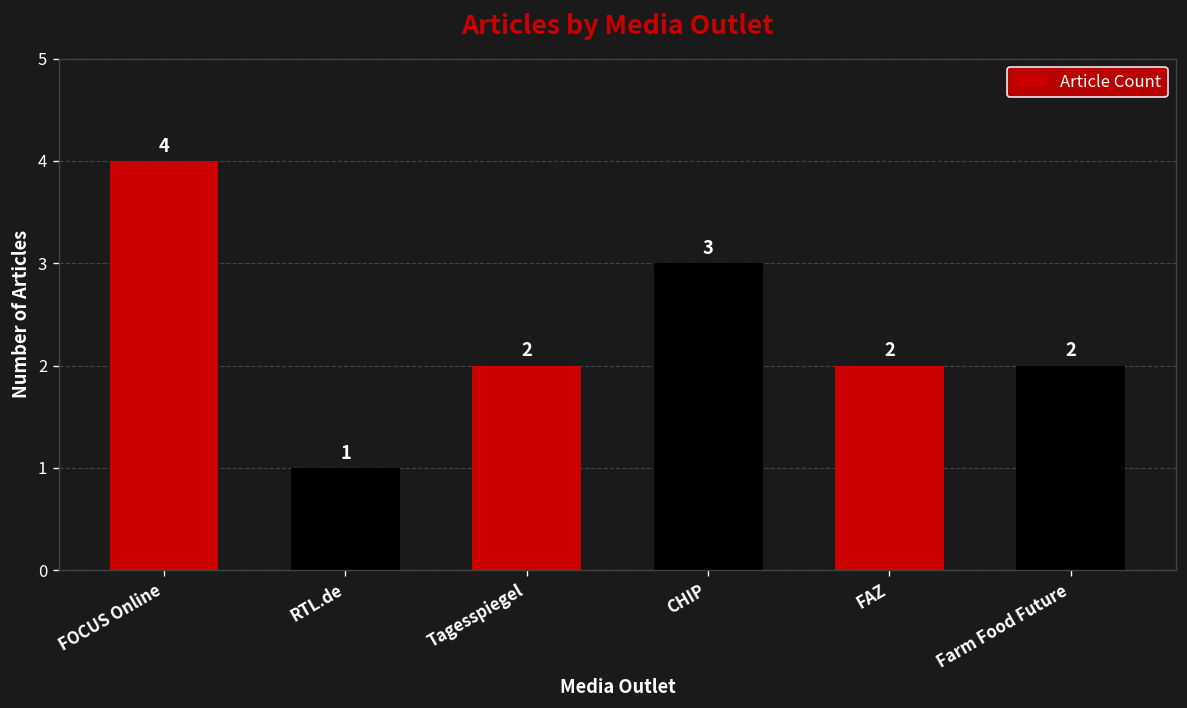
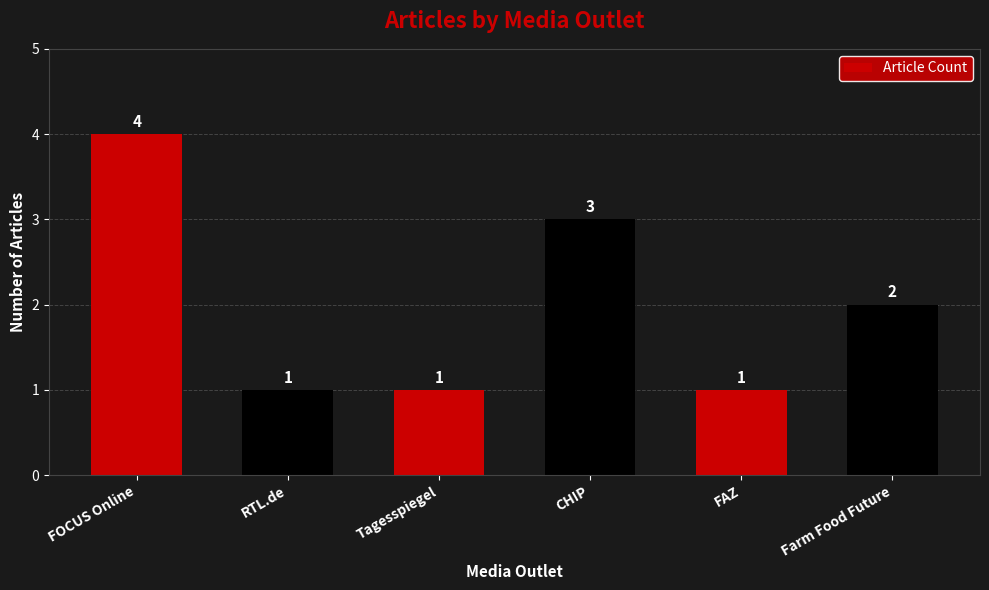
Tagesspiegel: 2 -> 1
FAZ: 2 -> 1
